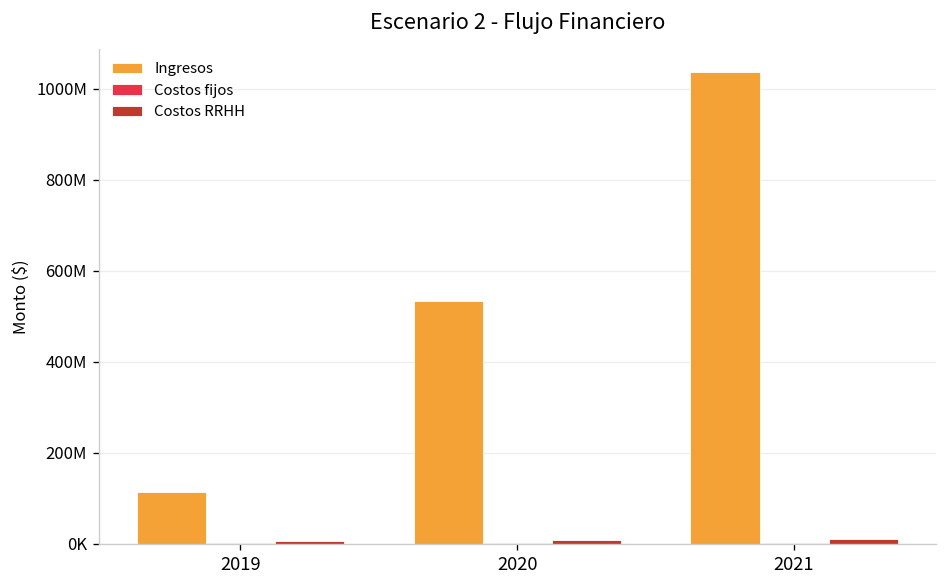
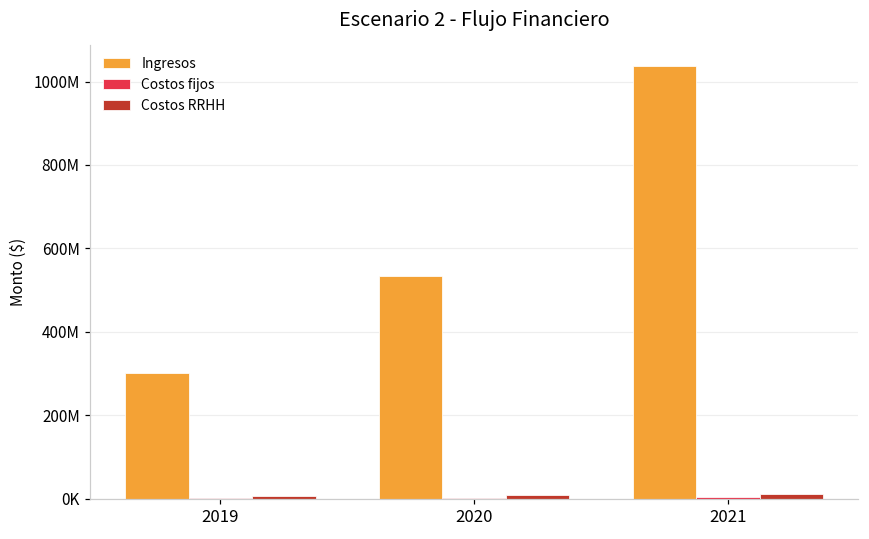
Ingresos, 2019: 110000000 -> 300000000
